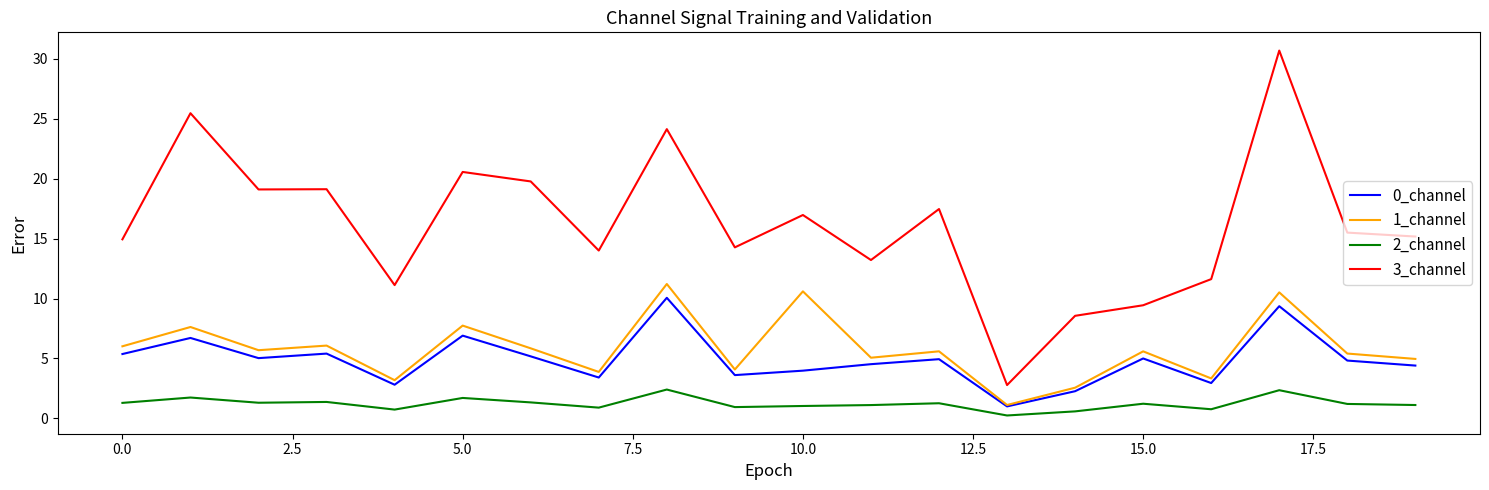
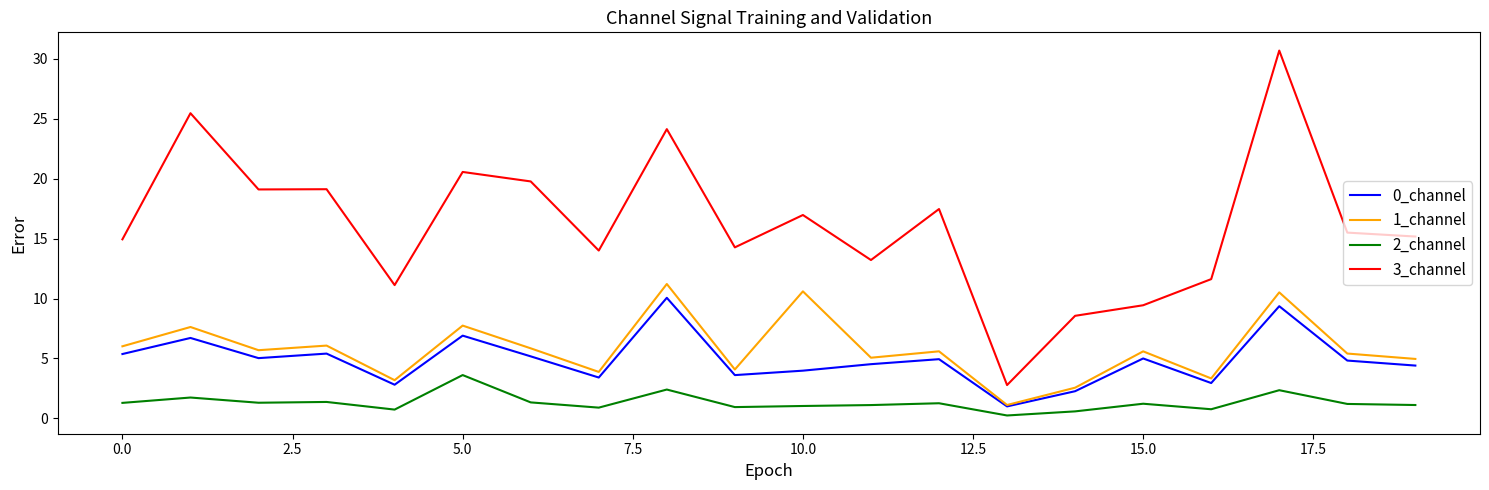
2_channel, 5.0: 1.7 -> 3.6
